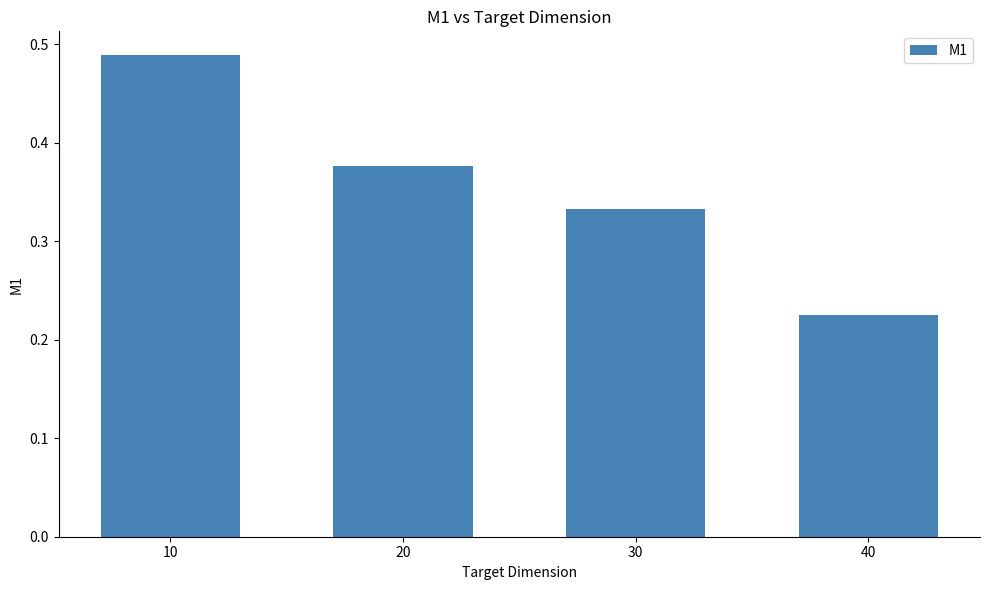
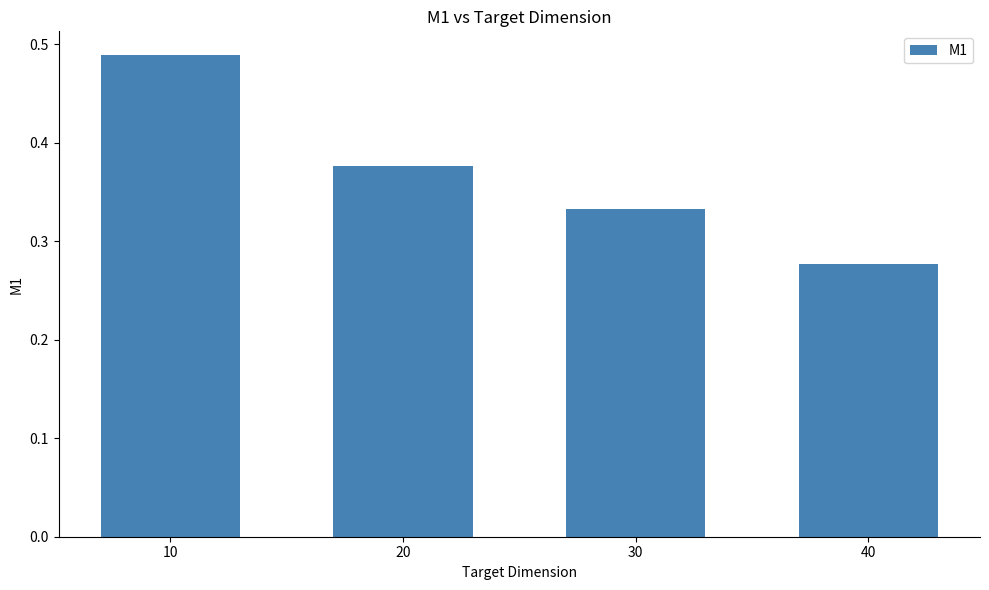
40: 0.23 -> 0.28
